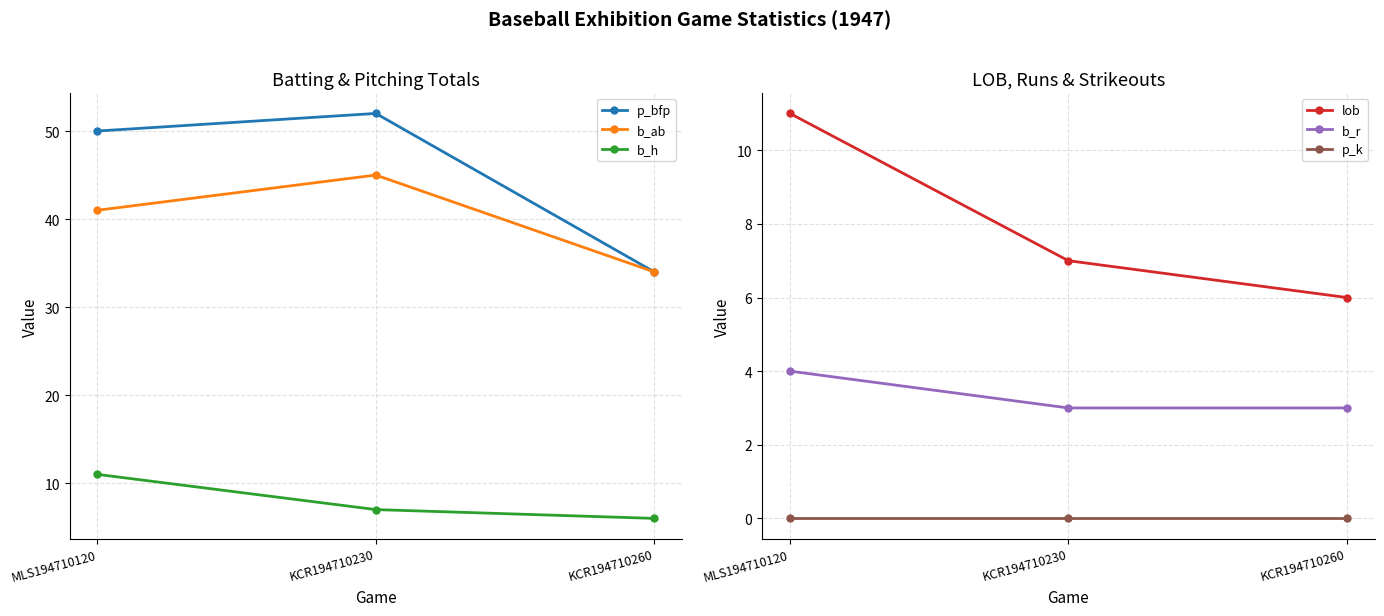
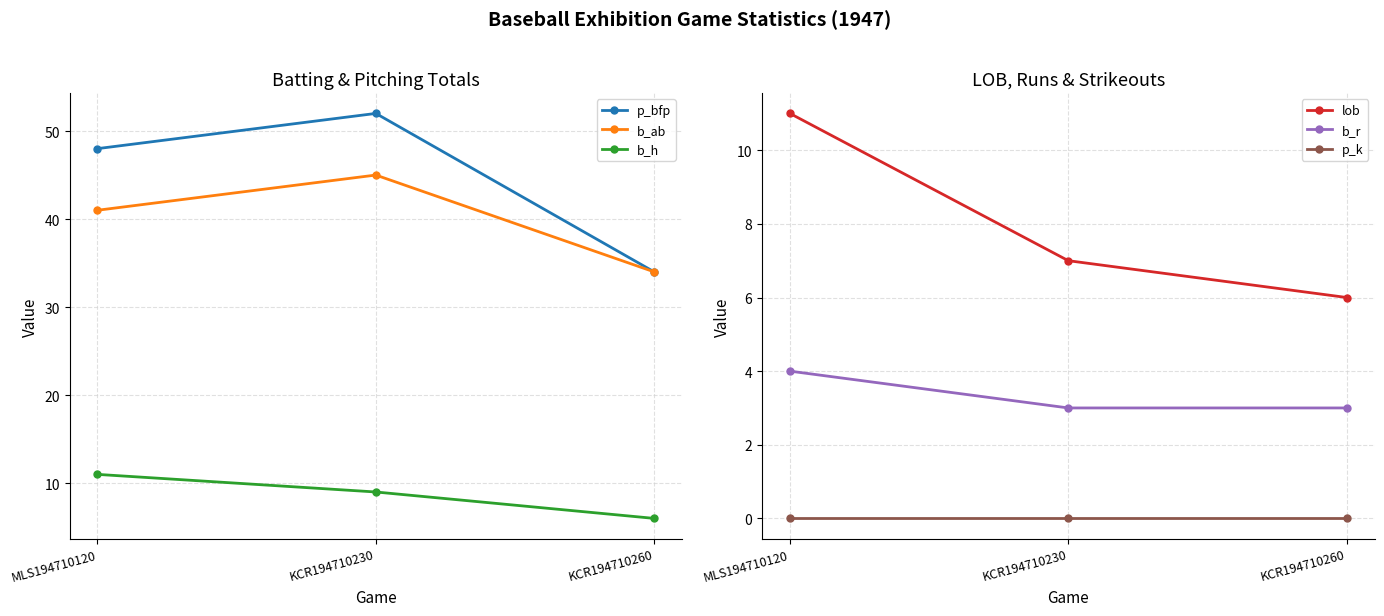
Batting & Pitching Totals, p_bfp, MLS194710120: 50 -> 48
Batting & Pitching Totals, b_h, KCR194710230: 7 -> 9
